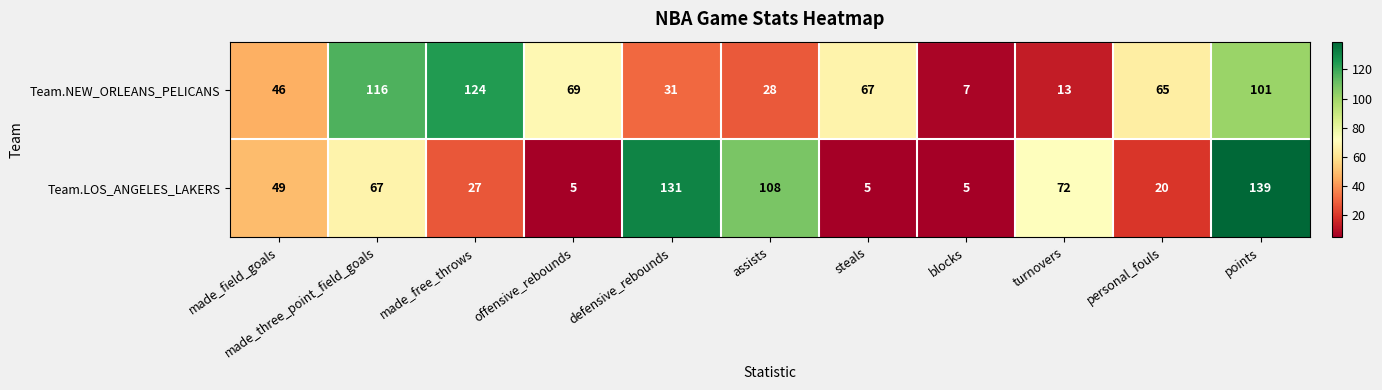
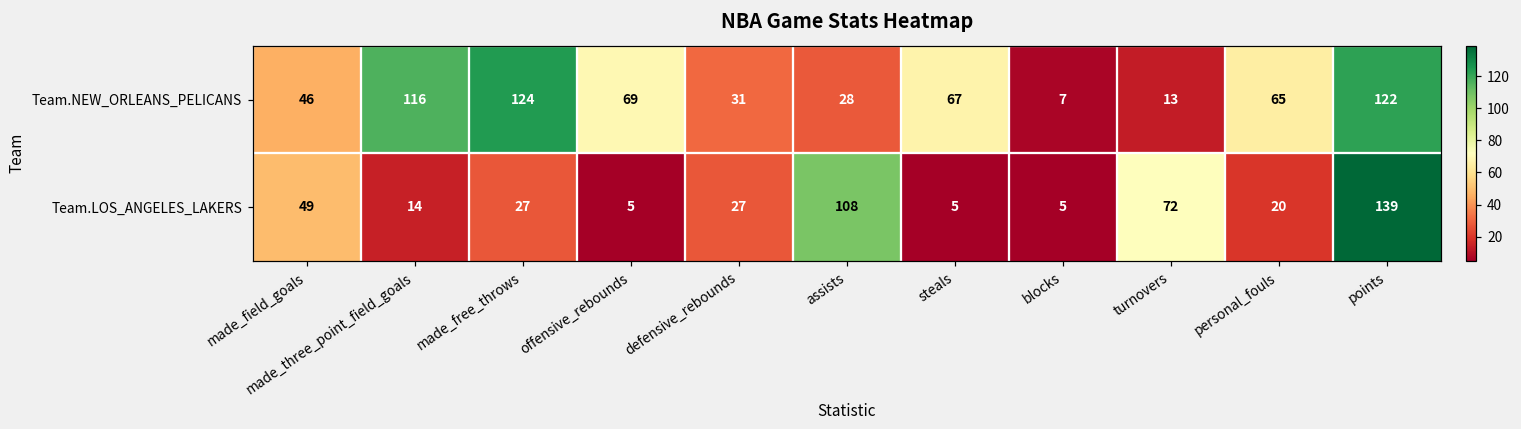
Team.NEW_ORLEANS_PELICANS, points: 101 -> 122
Team.LOS_ANGELES_LAKERS, made_three_point_field_goals: 67 -> 14
Team.LOS_ANGELES_LAKERS, defensive_rebounds: 131 -> 27
